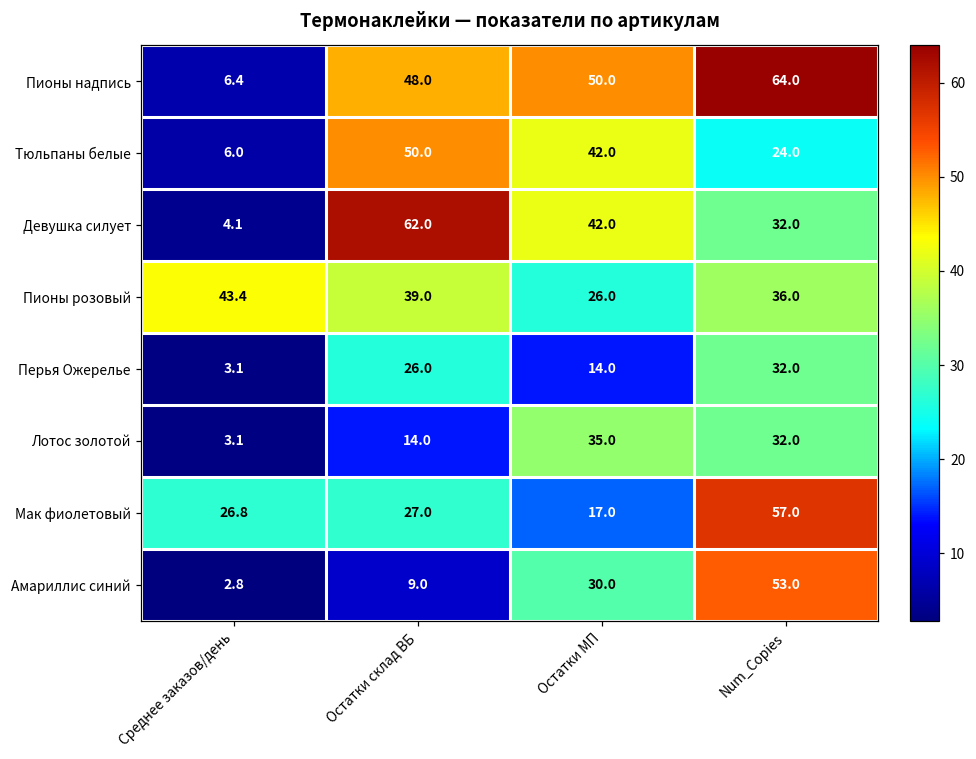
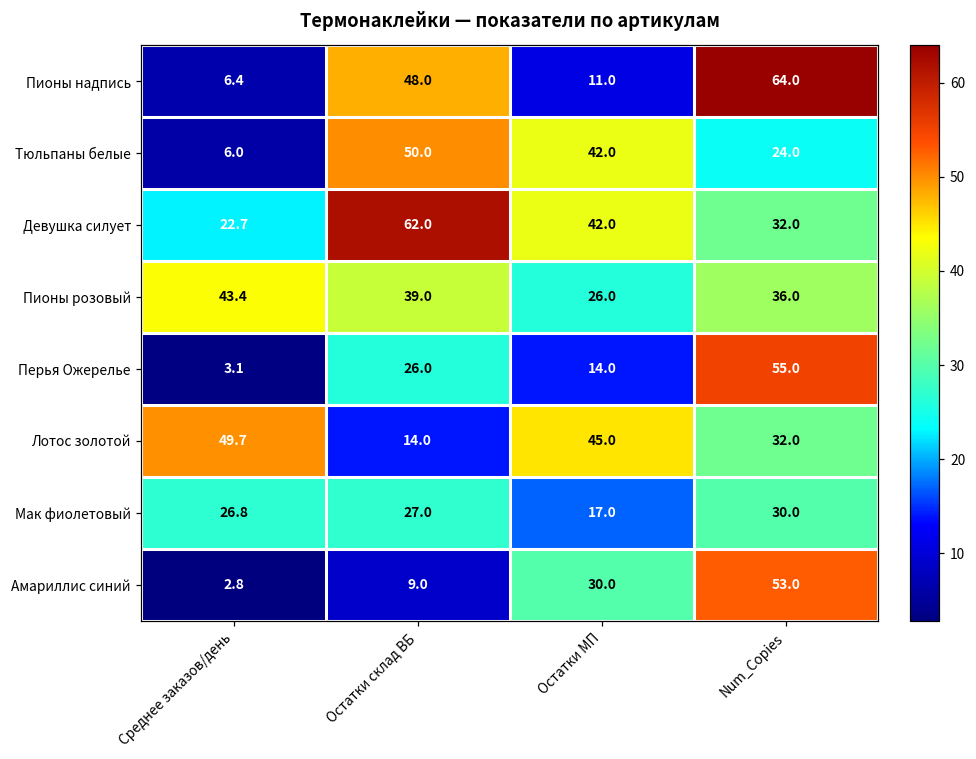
Пионы надпись, Остатки МП: 50.0 -> 11.0
Девушка силует, Среднее заказов/день: 4.1 -> 22.7
Перья Ожерелье, Num_Copies: 32.0 -> 55.0
Лотос золотой, Среднее заказов/день: 3.1 -> 49.7
Лотос золотой, Остатки МП: 35.0 -> 45.0
Мак фиолетовый, Num_Copies: 57.0 -> 30.0
